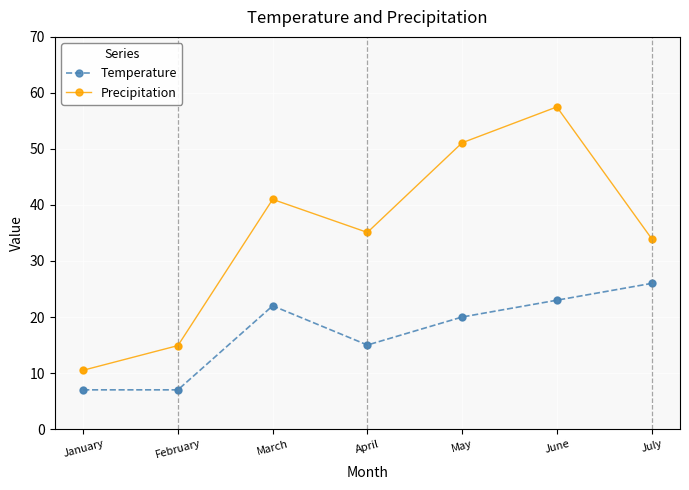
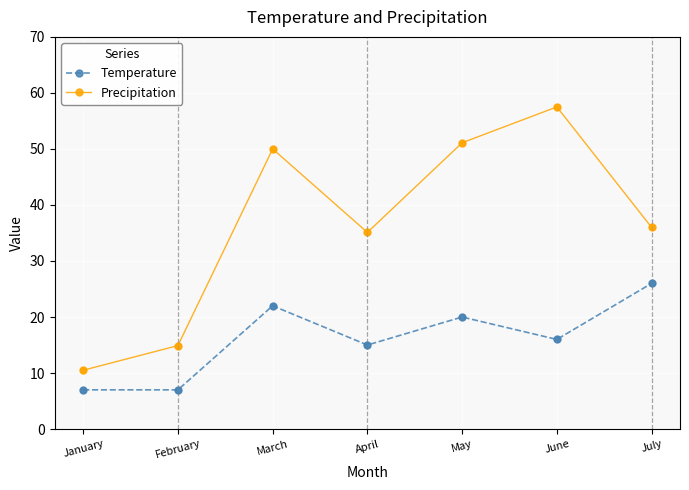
Precipitation, March: 41 -> 50
Temperature, June: 23 -> 16
Precipitation, July: 34 -> 36
